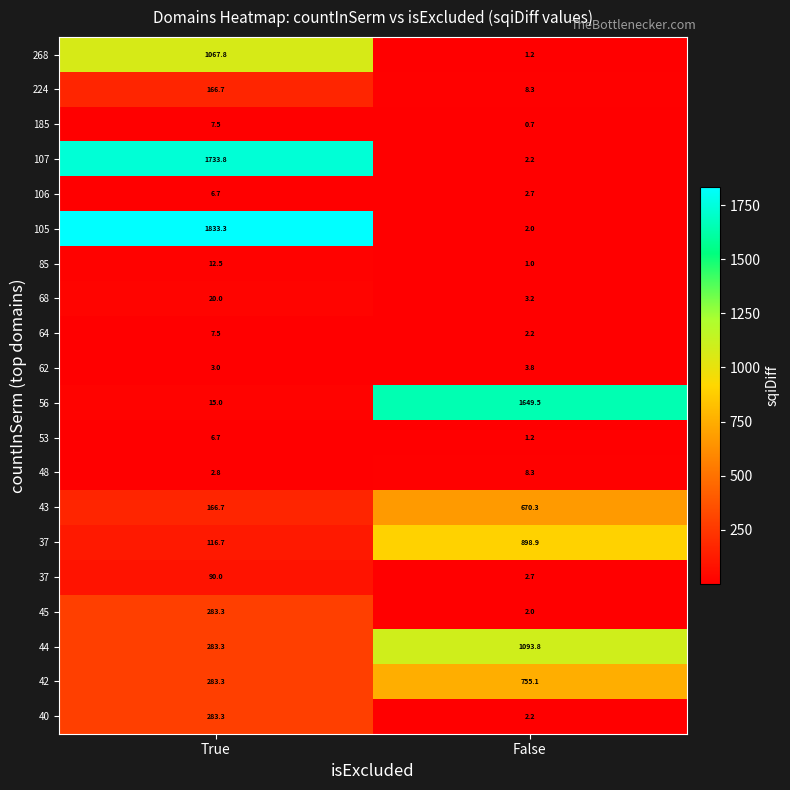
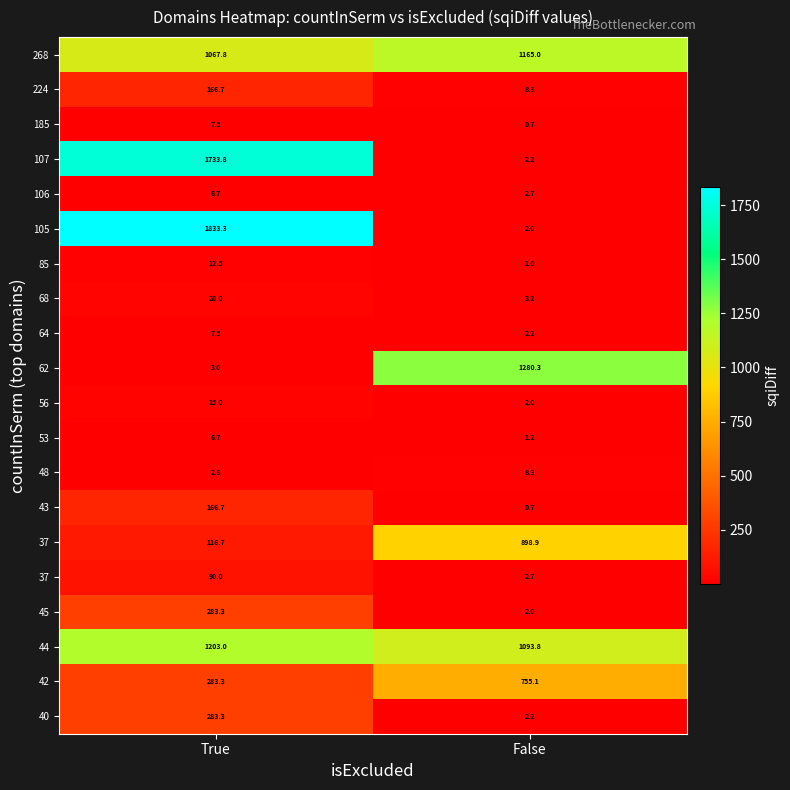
268, False: 1.2 -> 1165.0
62, False: 3.8 -> 1280.3
56, False: 1649.5 -> 2.0
43, False: 670.3 -> 0.7
44, True: 283.3 -> 1203.0
